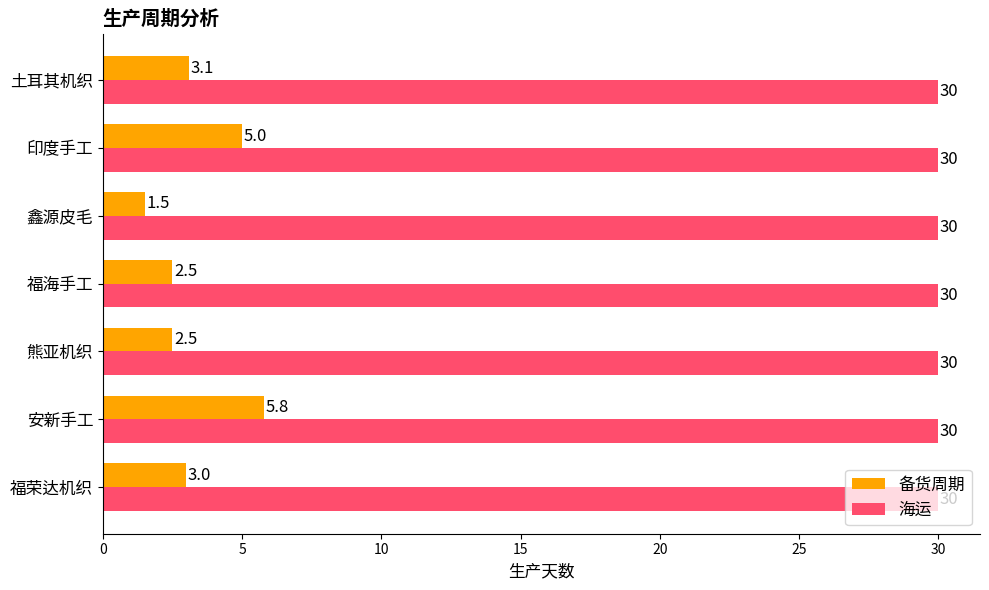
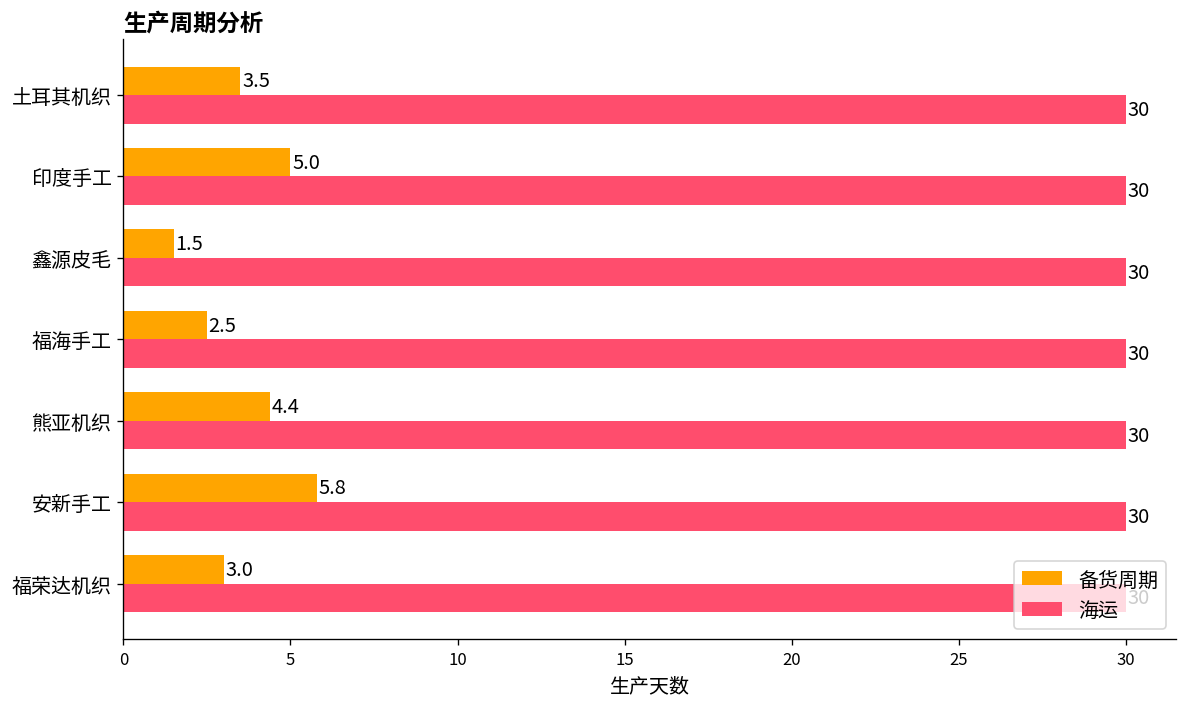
备货周期, 土耳其机织: 3.1 -> 3.5
备货周期, 熊亚机织: 2.5 -> 4.4
